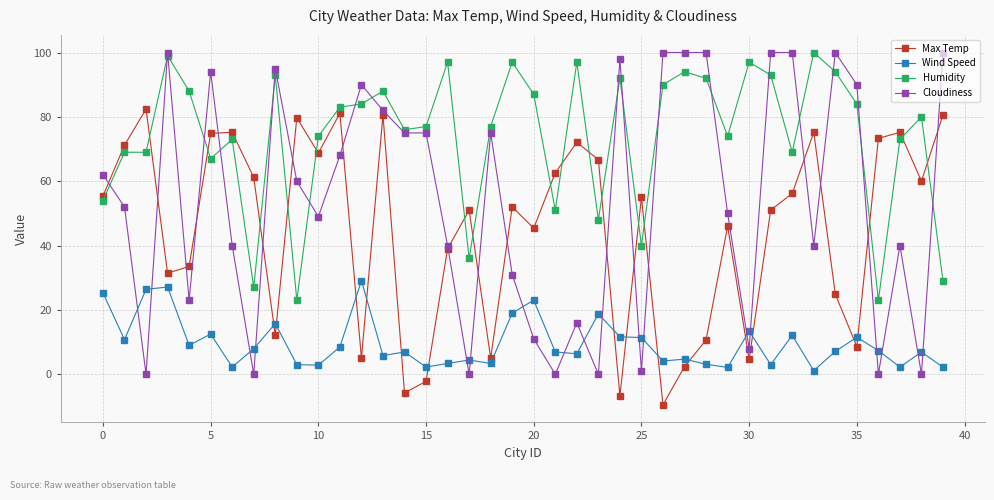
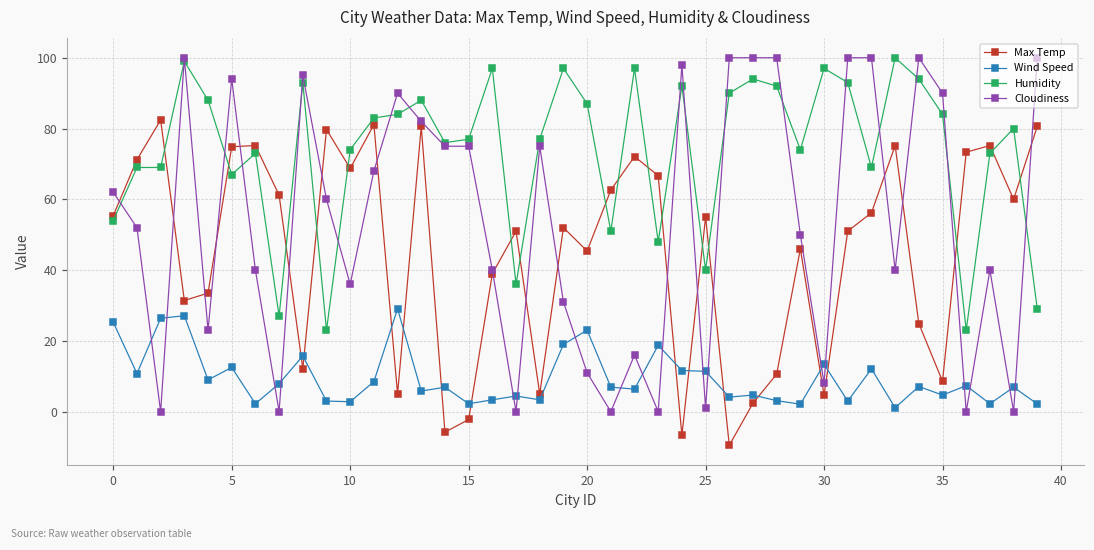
Cloudiness, 10: 49 -> 36
Wind Speed, 35: 12 -> 5
